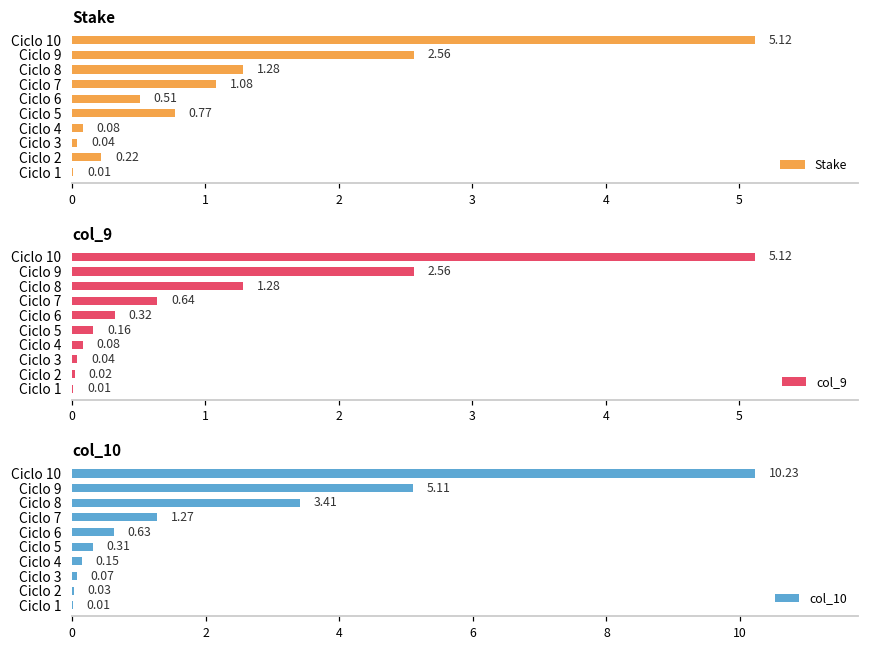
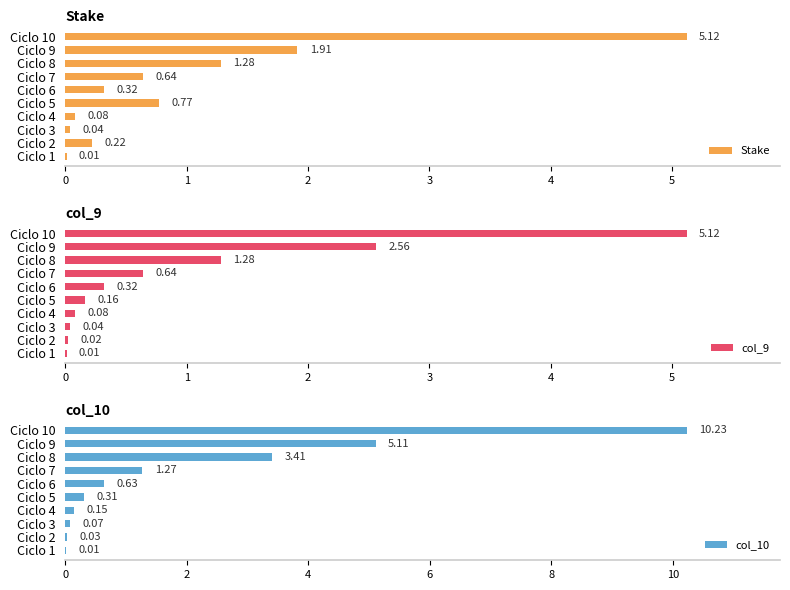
Stake, Ciclo 9: 2.56 -> 1.91
Stake, Ciclo 7: 1.08 -> 0.64
Stake, Ciclo 6: 0.51 -> 0.32
